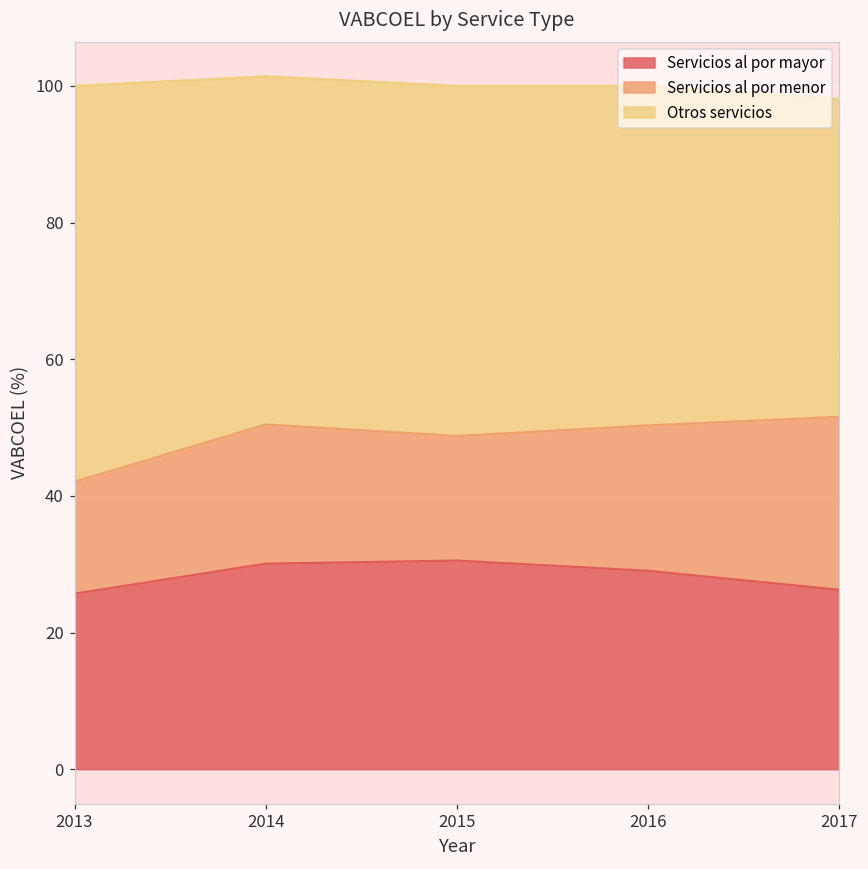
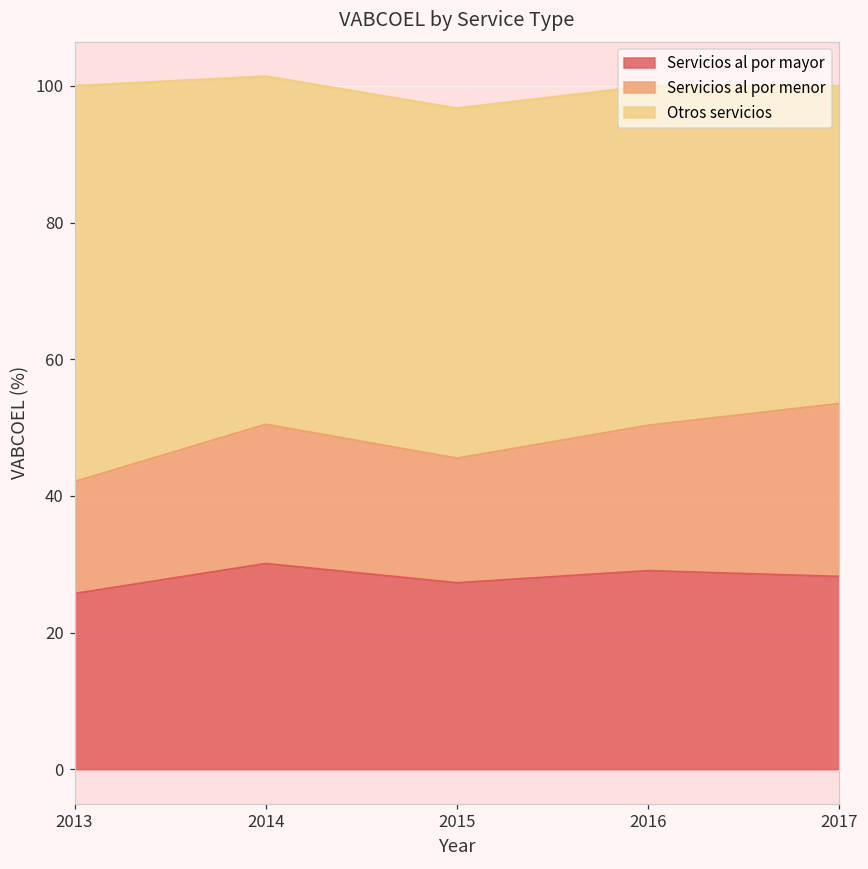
Servicios al por mayor, 2015: 31 -> 27
Servicios al por mayor, 2017: 26 -> 28
